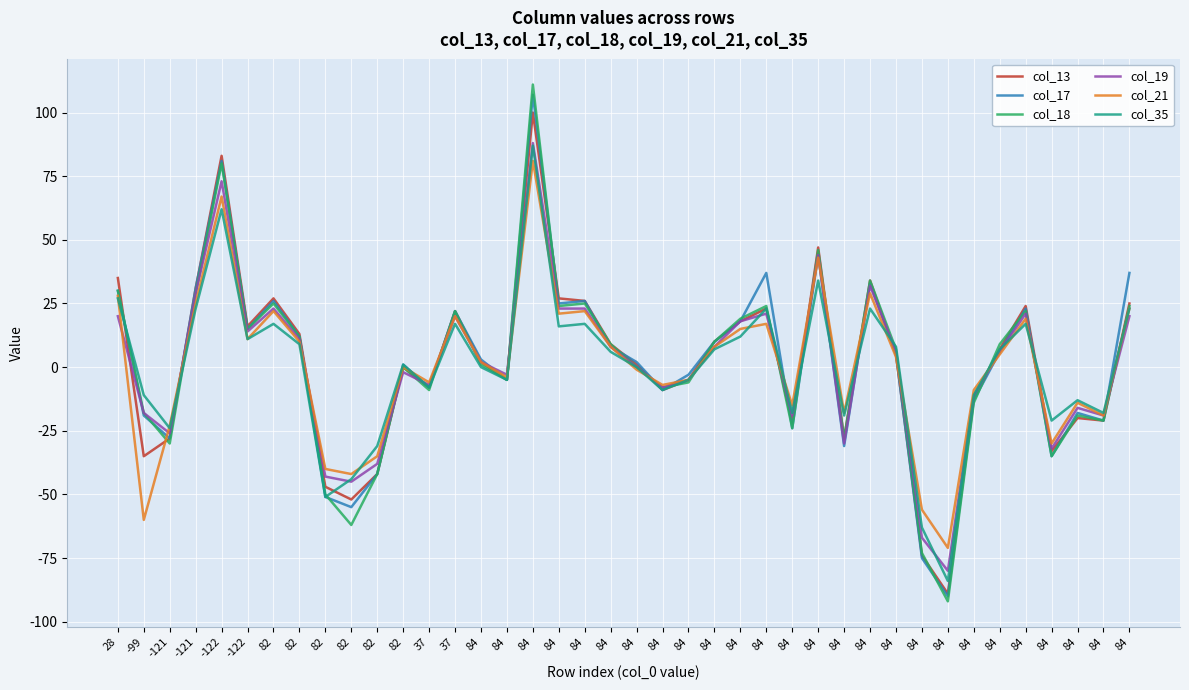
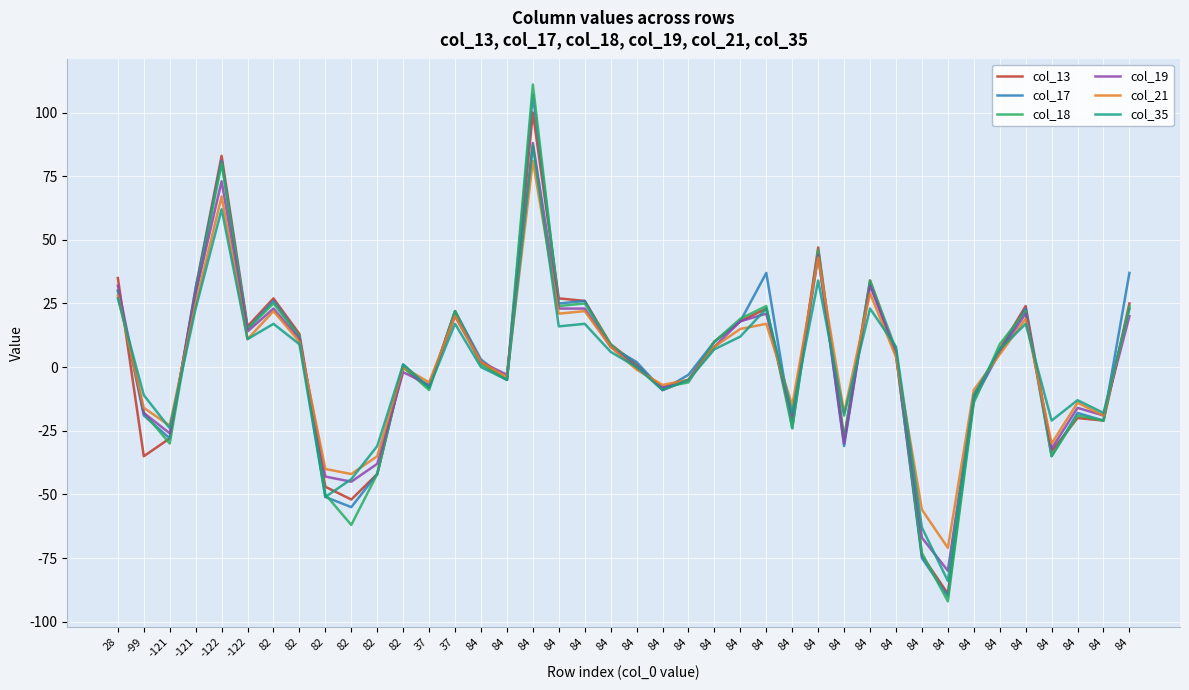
col_19, 28: 20 -> 32
col_21, -99: -60 -> -16
